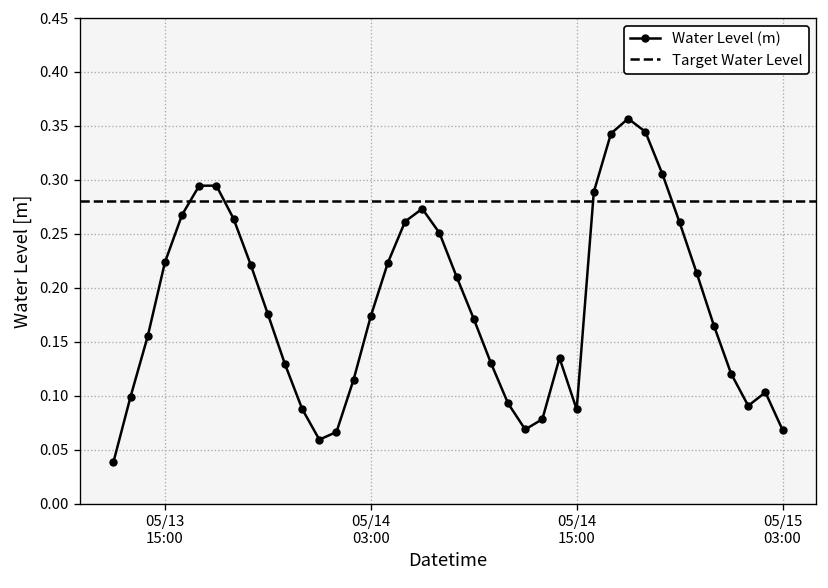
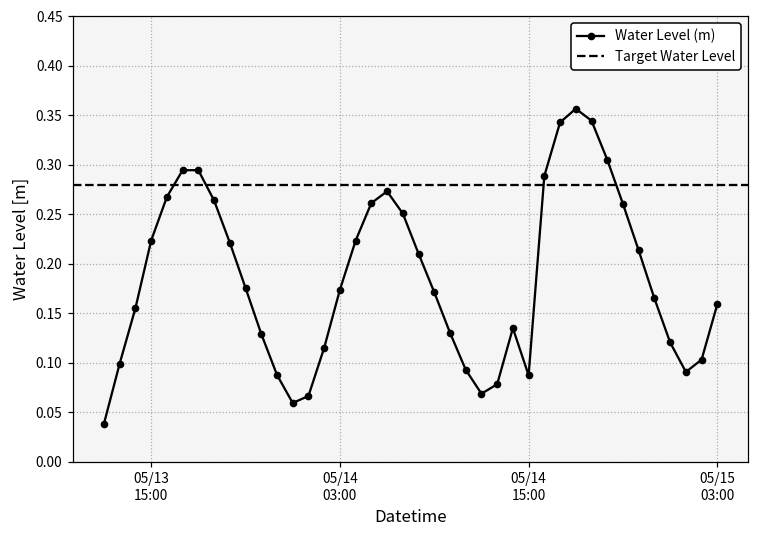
05/15 03:00: 0.07 -> 0.16
